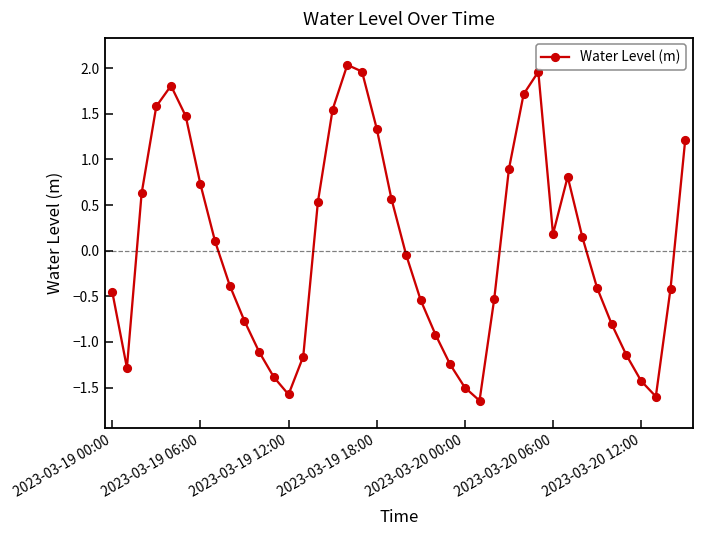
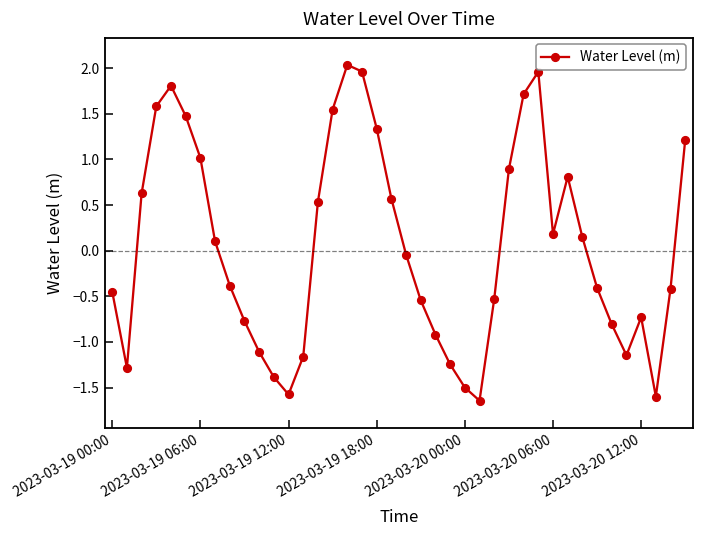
2023-03-19 06:00: 0.7 -> 1.0
2023-03-20 12:00: -1.4 -> -0.7
